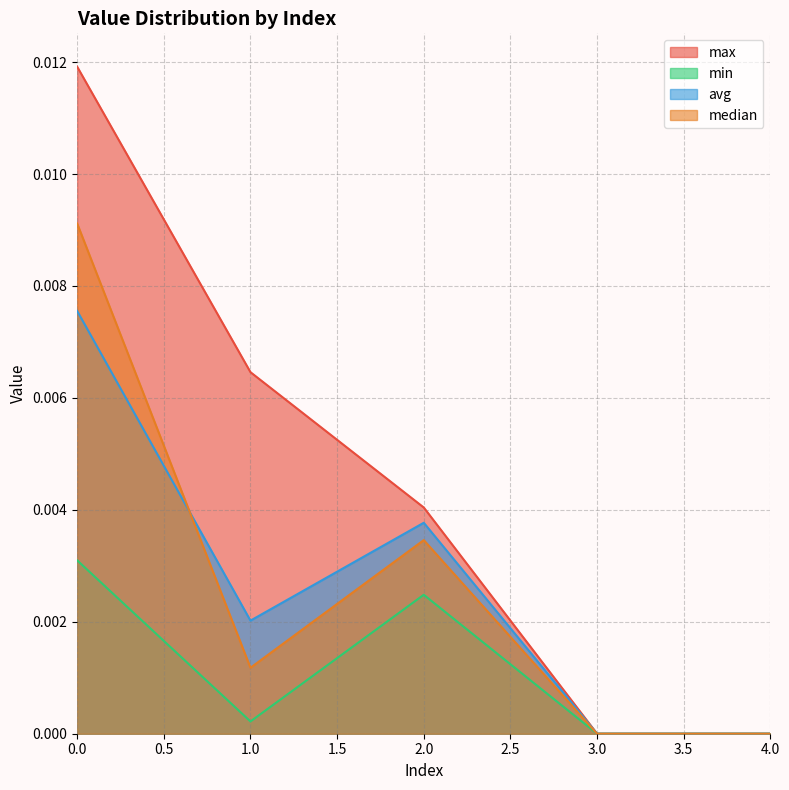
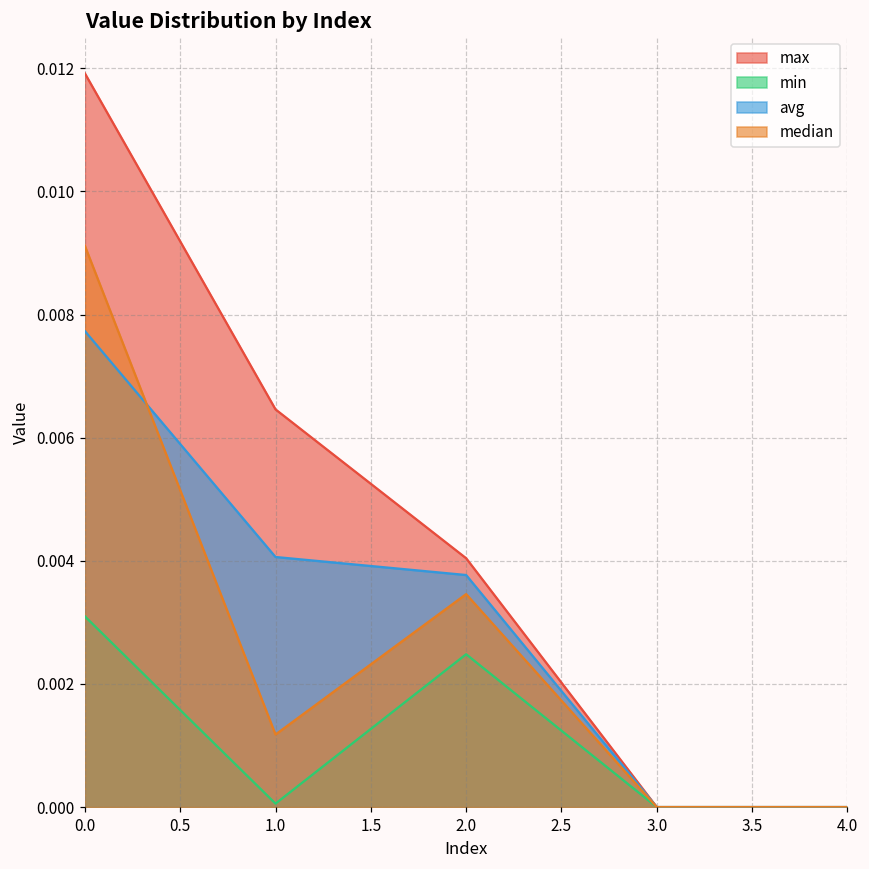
avg, 0.0: 0.0076 -> 0.0077
min, 1.0: 0.0002 -> 0.0001
avg, 1.0: 0.0020 -> 0.0041
